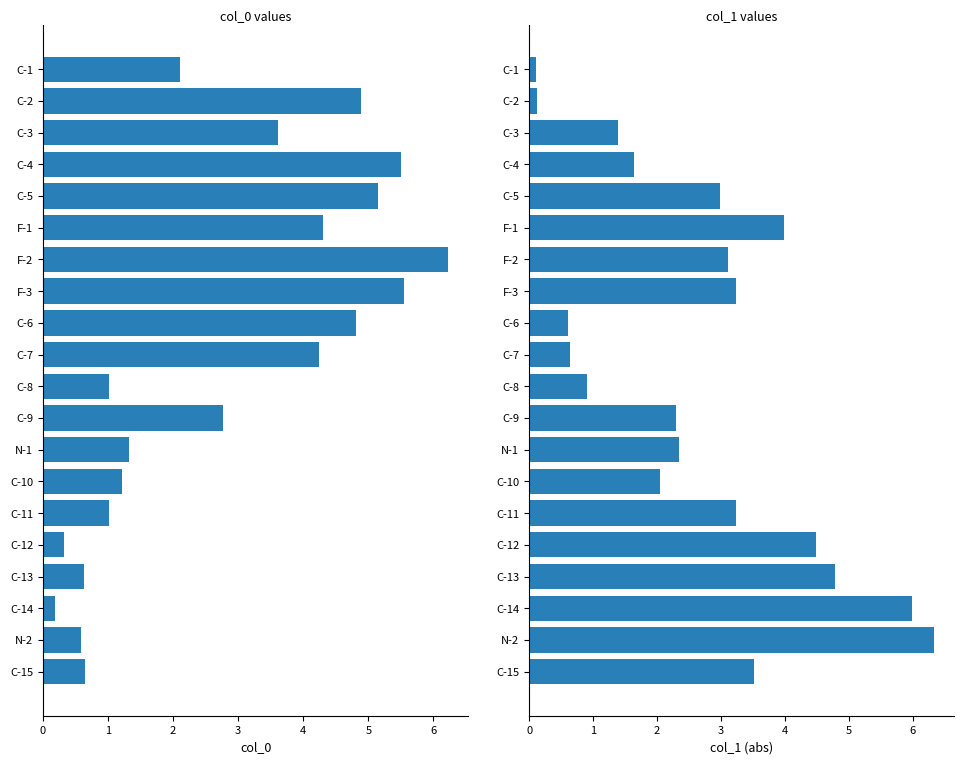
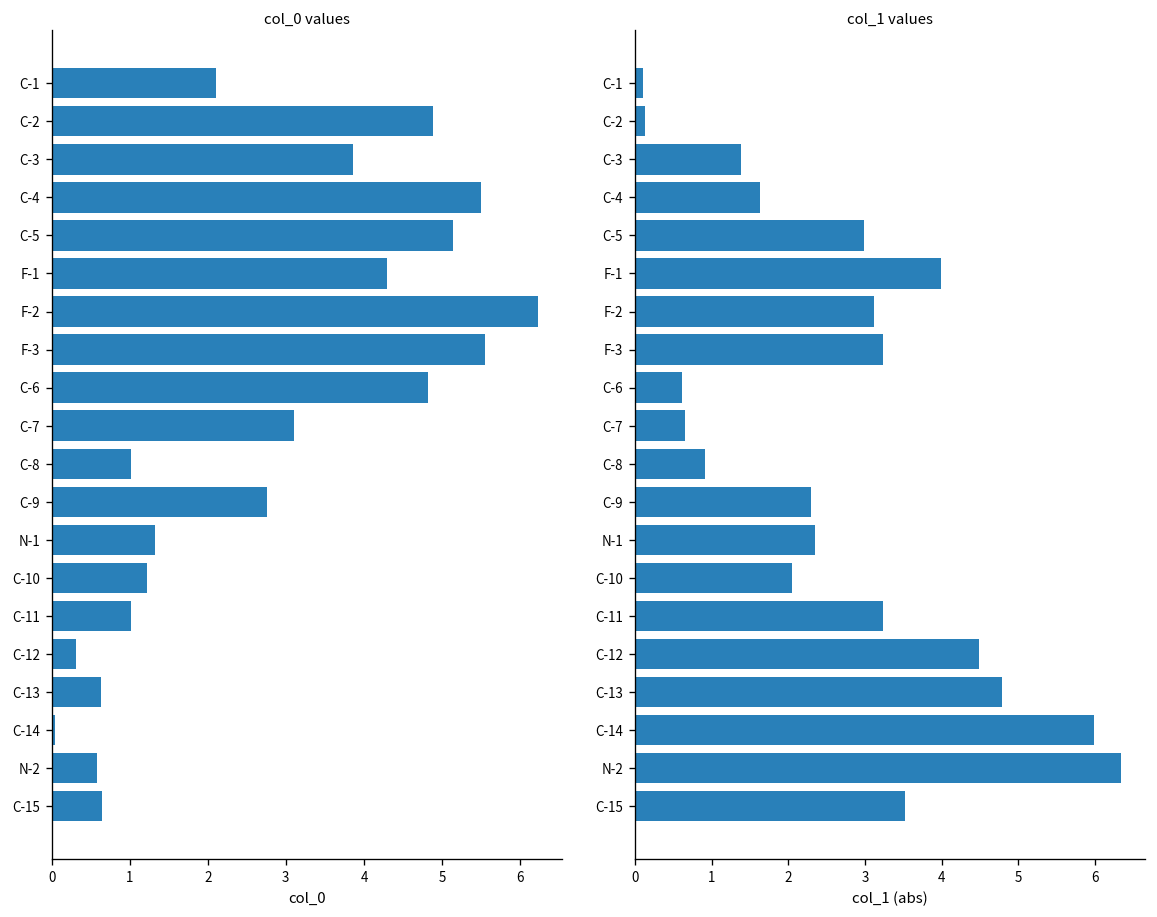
col_0 values, C-3: 3.6 -> 3.9
col_0 values, C-7: 4.2 -> 3.1
col_0 values, C-14: 0.2 -> 0.0
